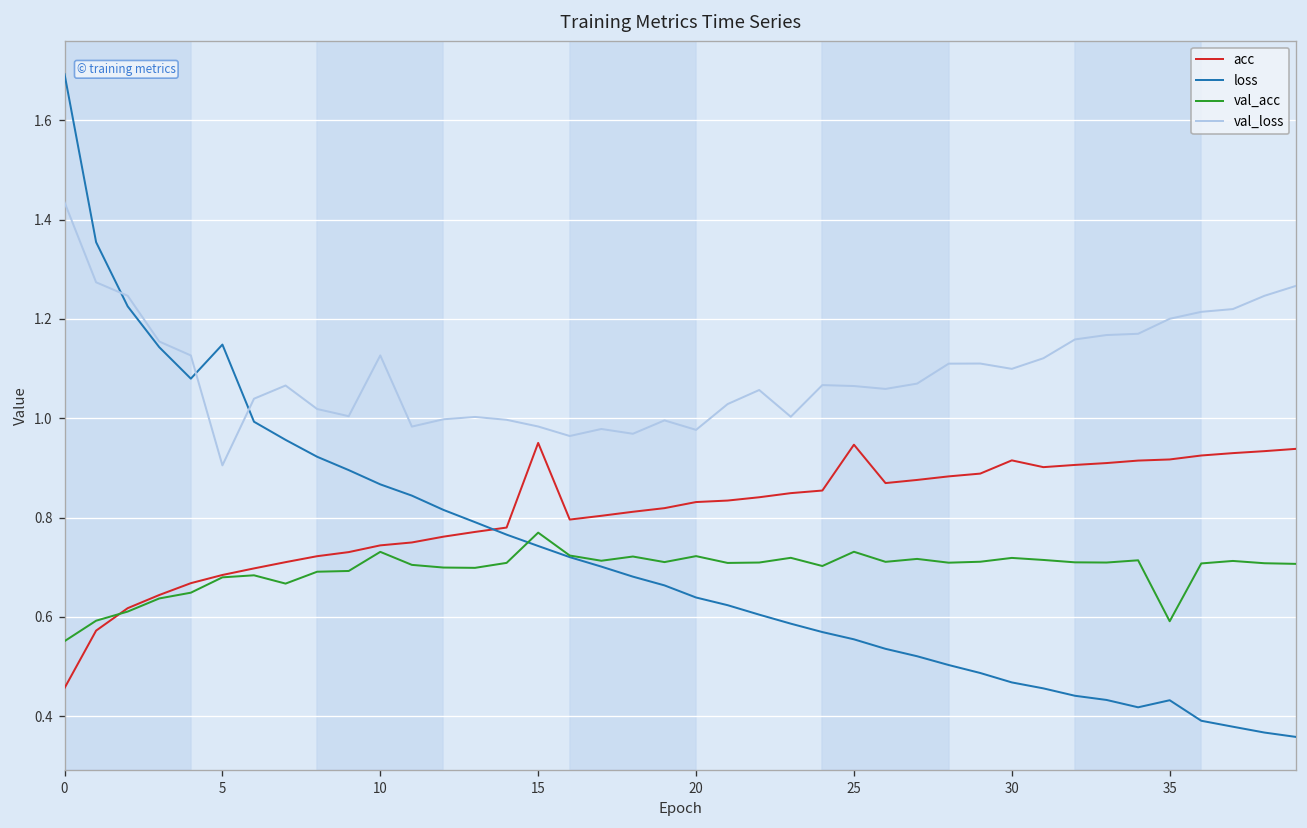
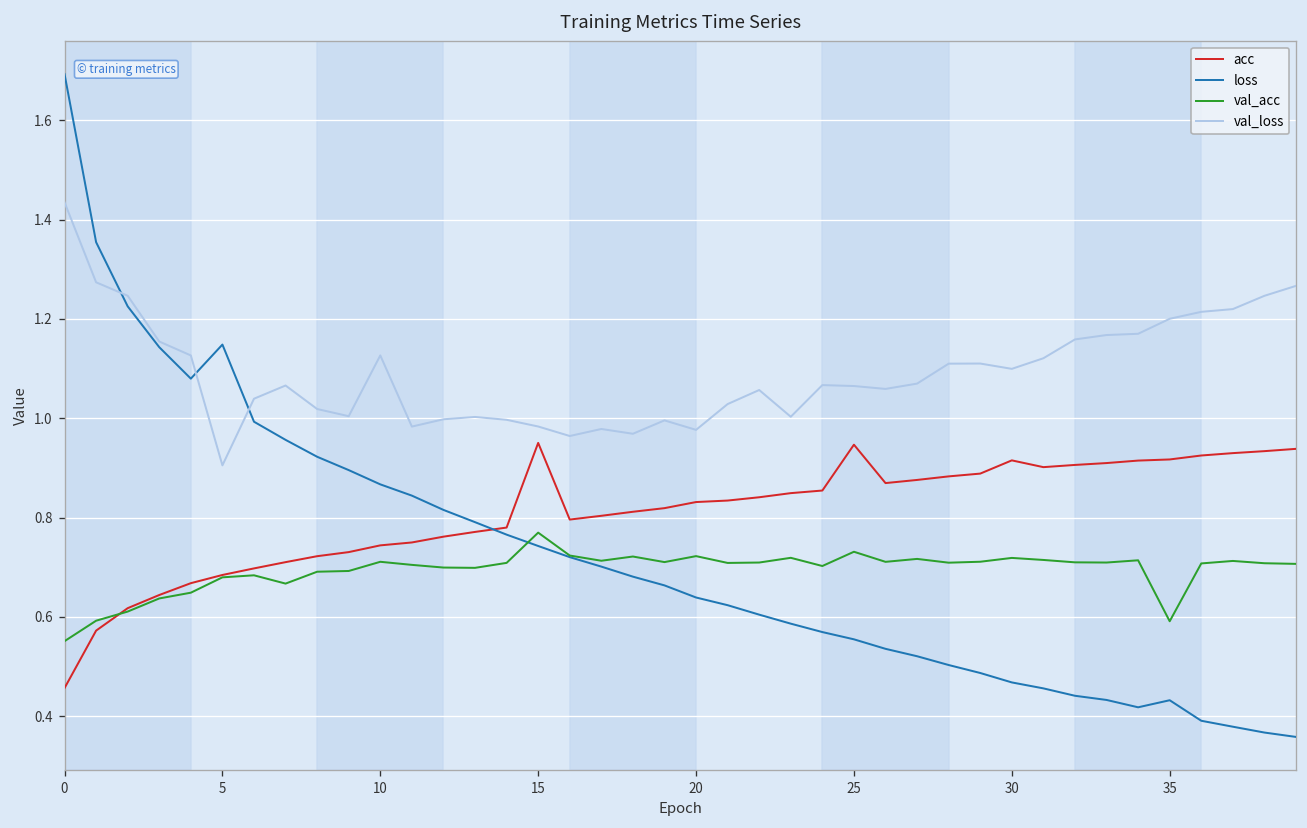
val_acc, 10: 0.73 -> 0.71
